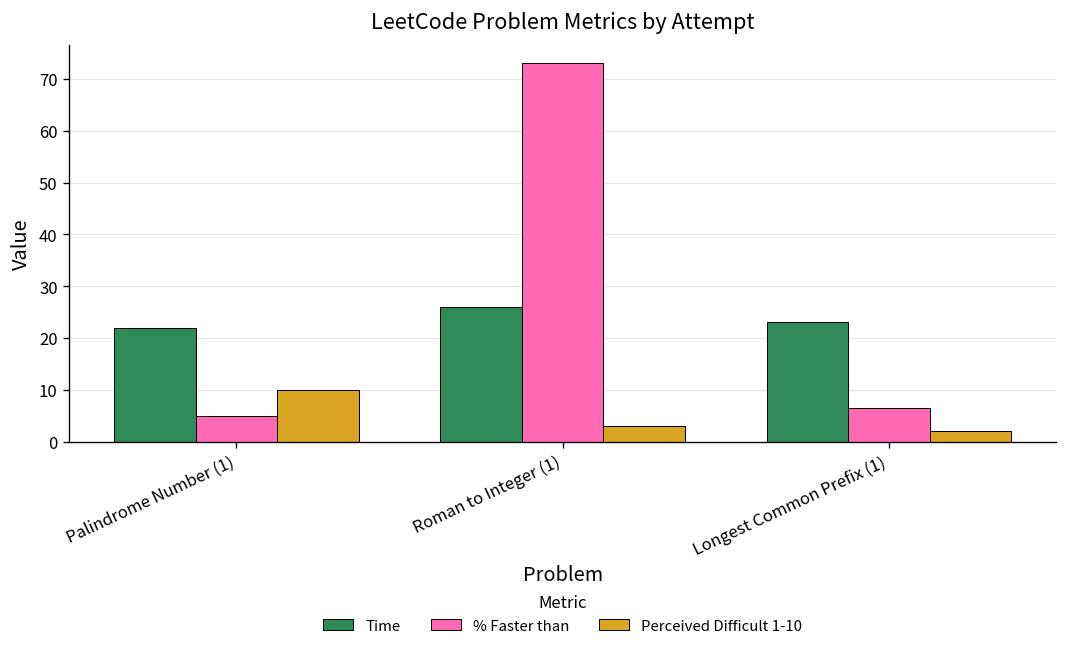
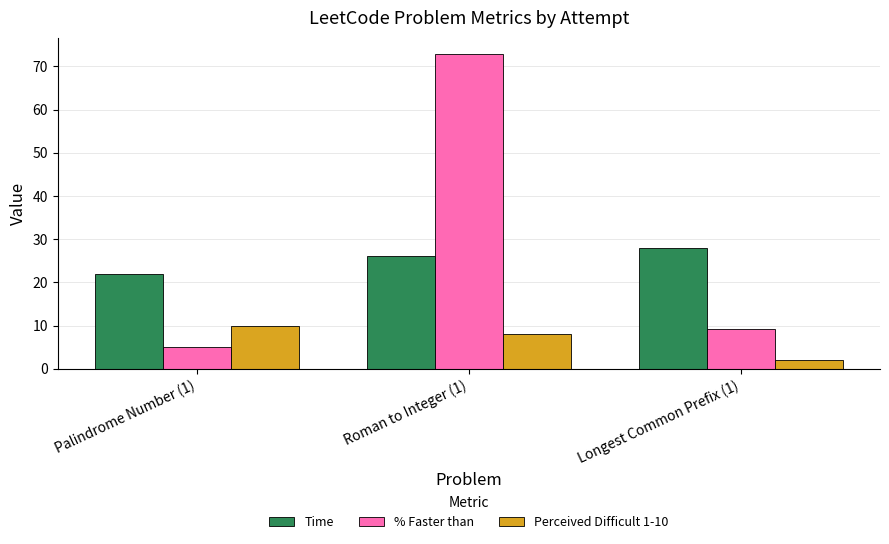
Perceived Difficult 1-10, Roman to Integer (1): 3 -> 8
Time, Longest Common Prefix (1): 23 -> 28
% Faster than, Longest Common Prefix (1): 7 -> 9
